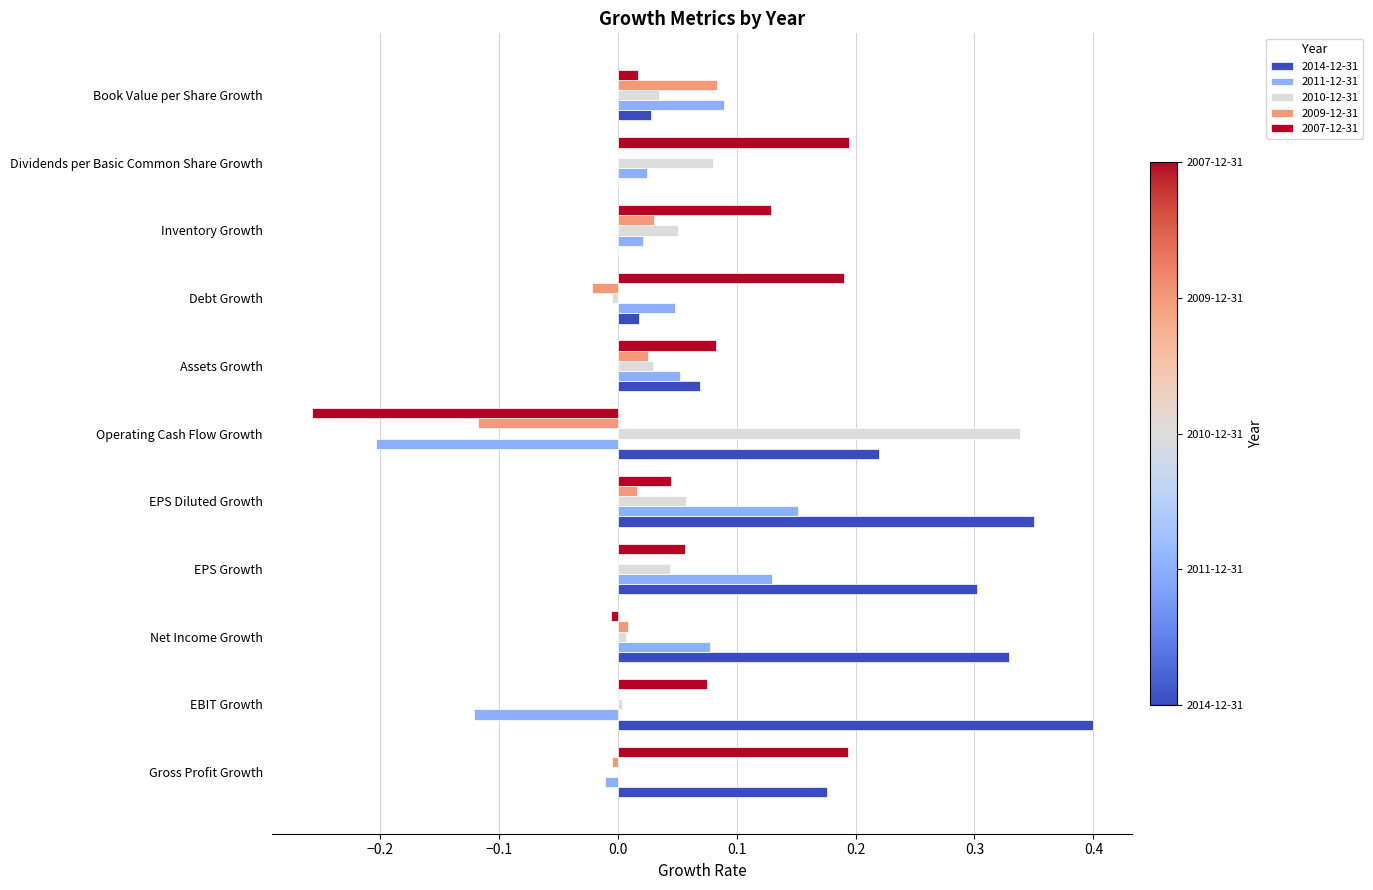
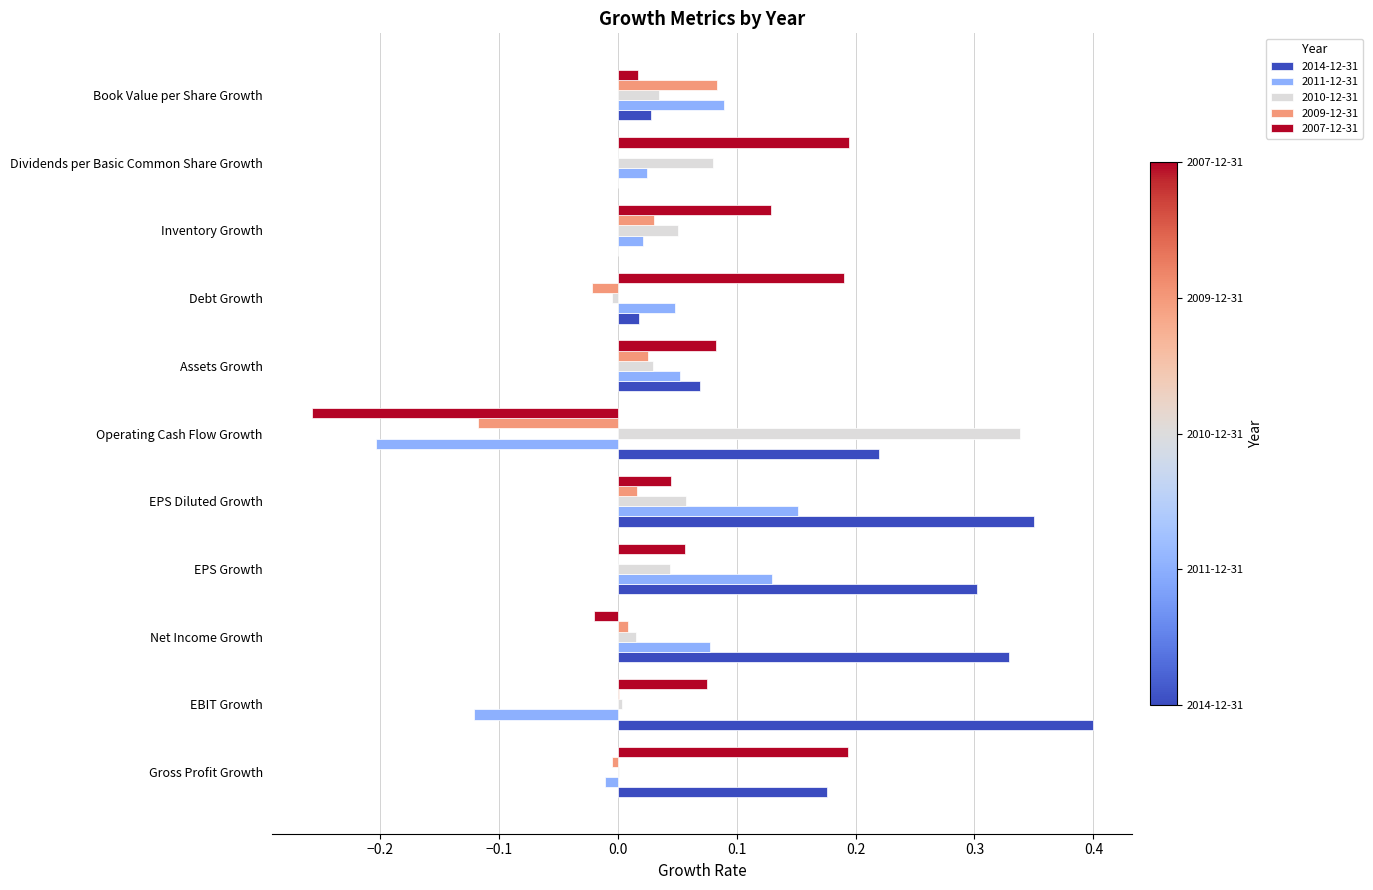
2007-12-31, Net Income Growth: -0.006 -> -0.020
2010-12-31, Net Income Growth: 0.007 -> 0.016
